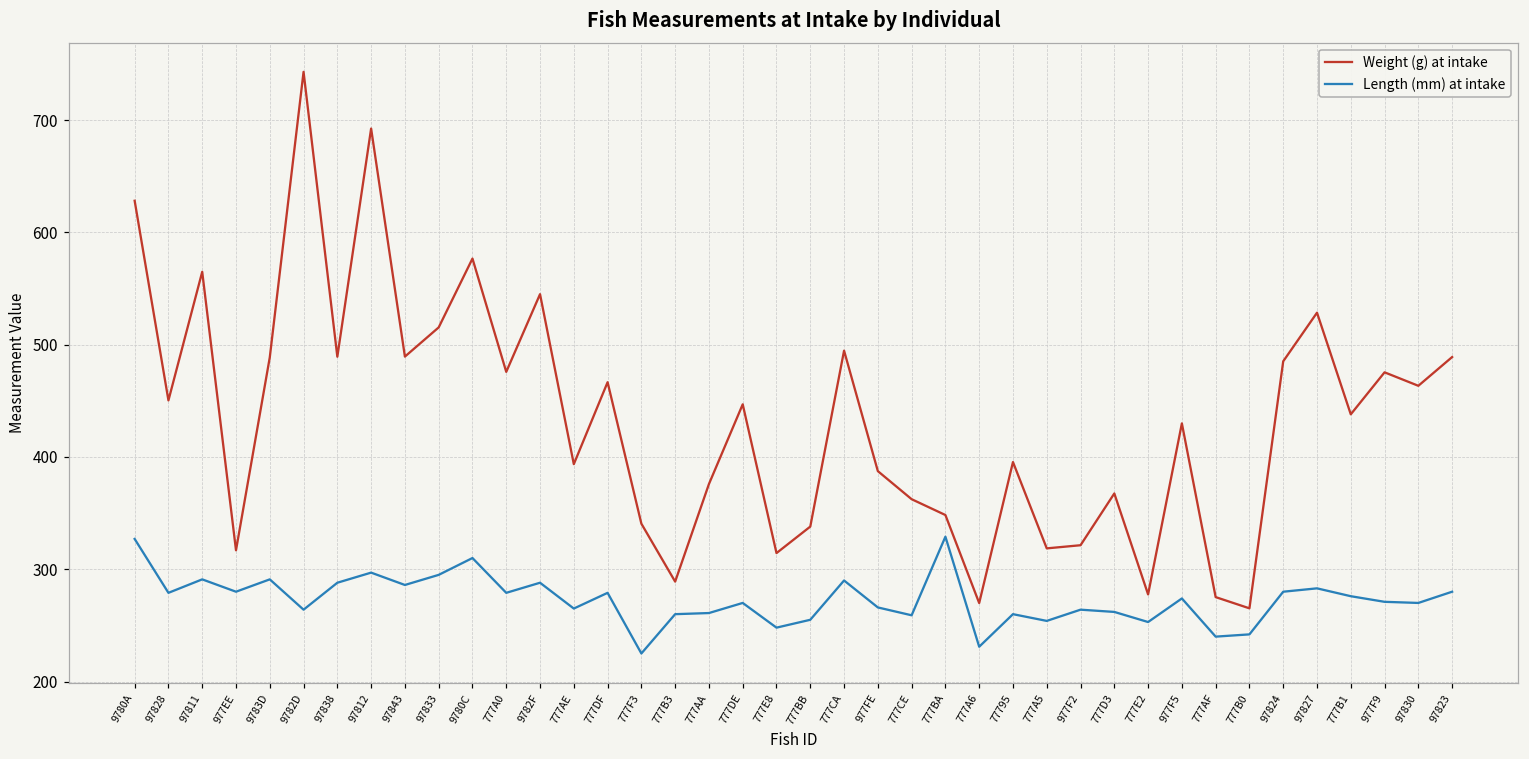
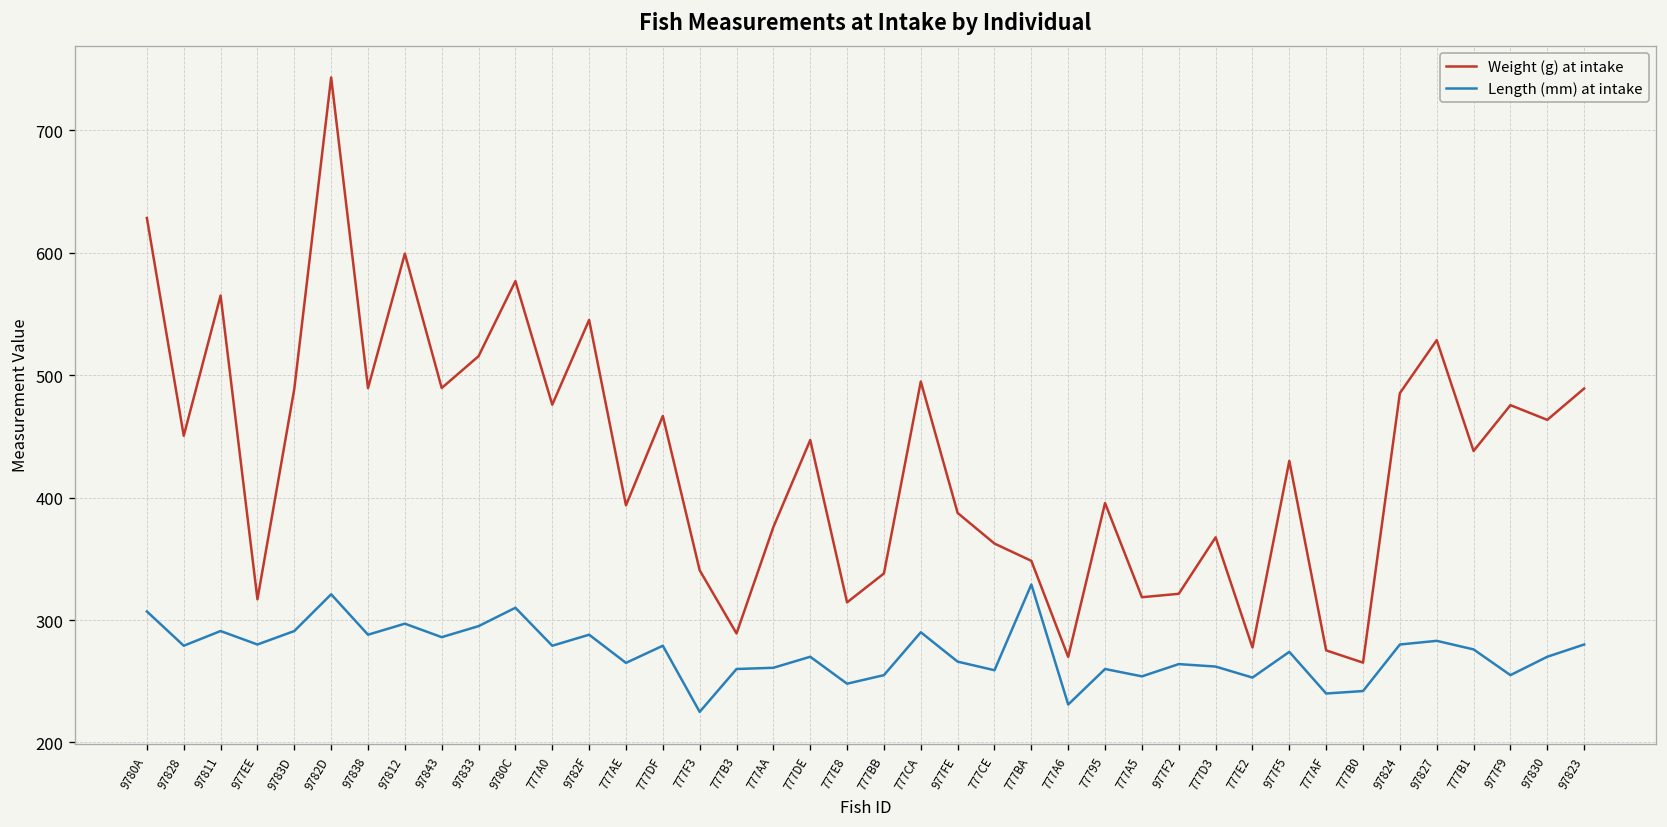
Length (mm) at intake, 9780A: 327 -> 307
Length (mm) at intake, 9782D: 264 -> 321
Weight (g) at intake, 97812: 693 -> 599
Length (mm) at intake, 977F9: 271 -> 255
